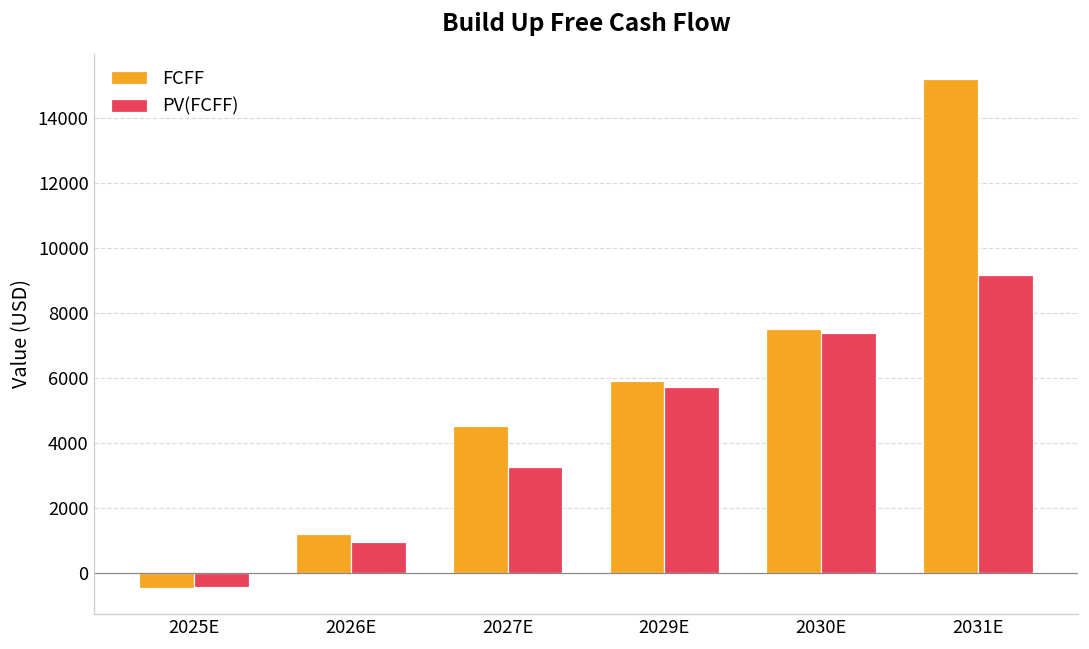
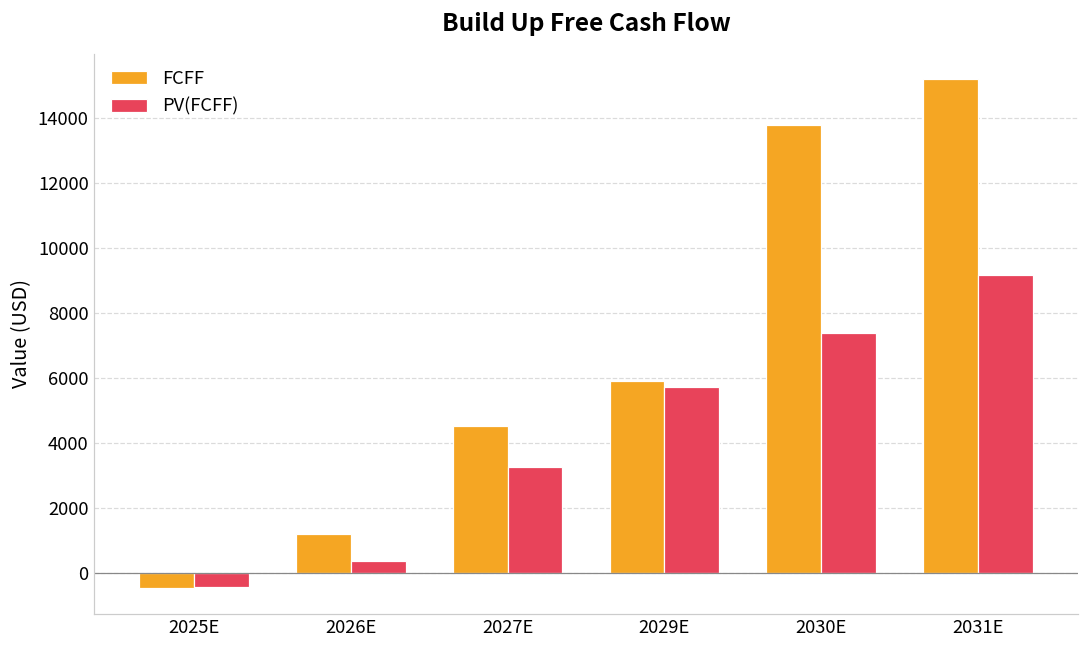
PV(FCFF), 2026E: 1000 -> 400
FCFF, 2030E: 7500 -> 13800
